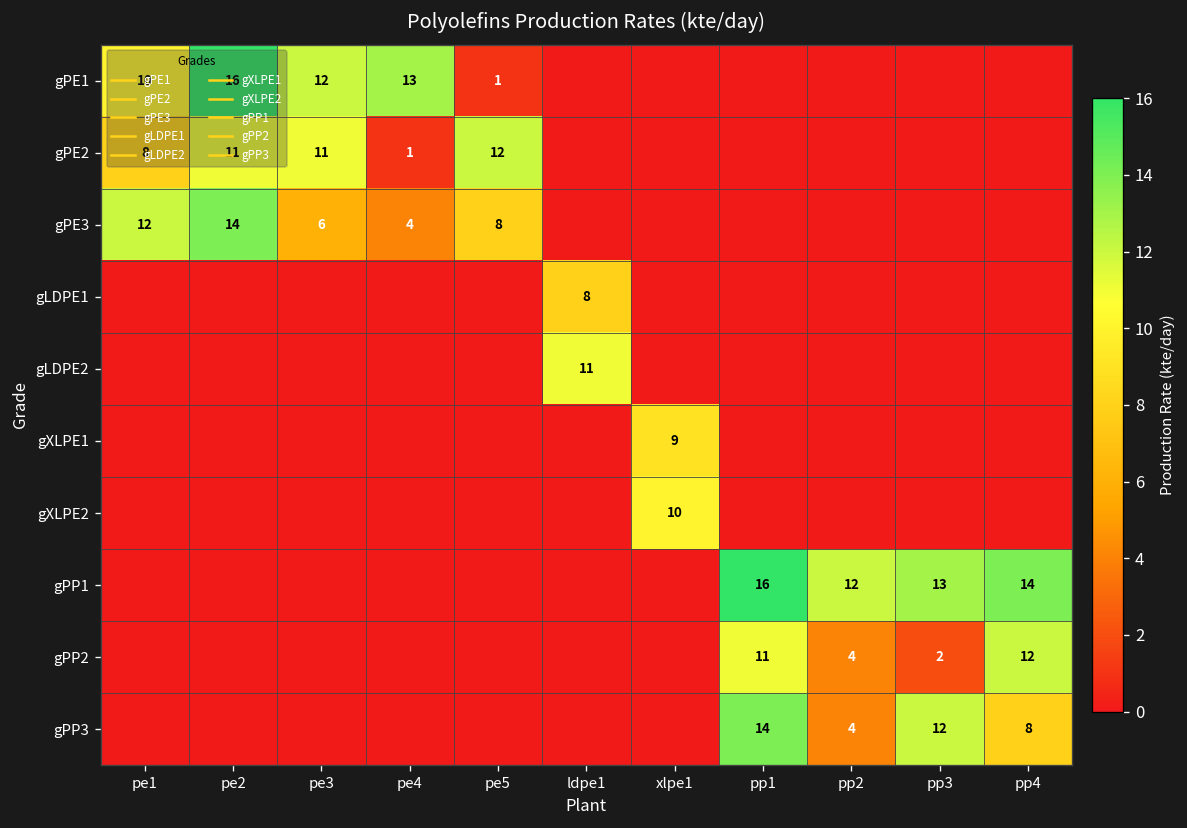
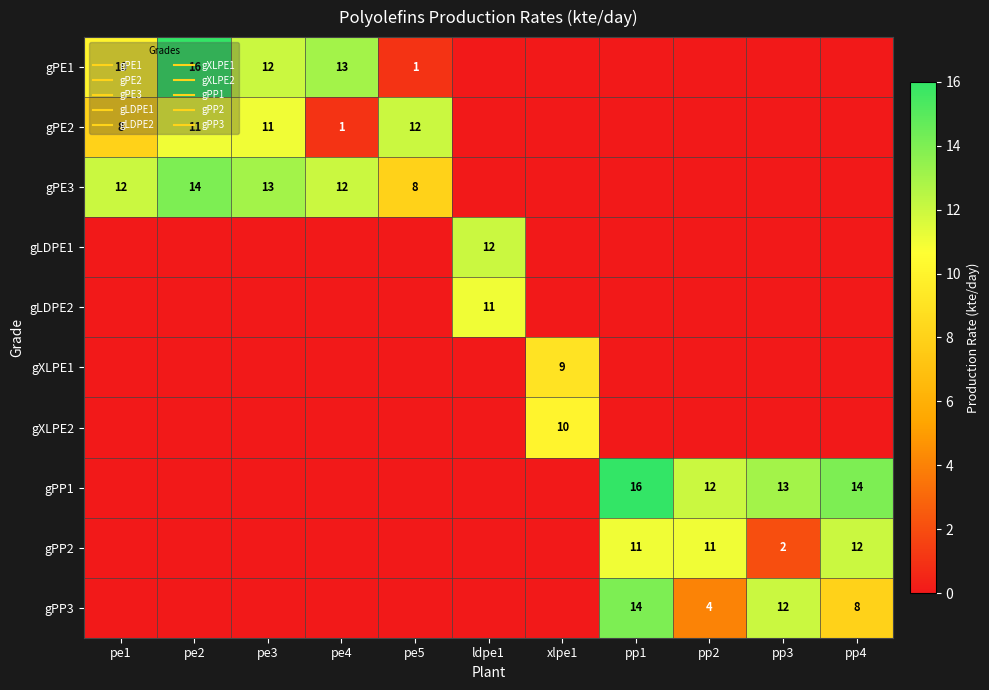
gPE3, pe3: 6 -> 13
gPE3, pe4: 4 -> 12
gLDPE1, ldpe1: 8 -> 12
gPP2, pp2: 4 -> 11
